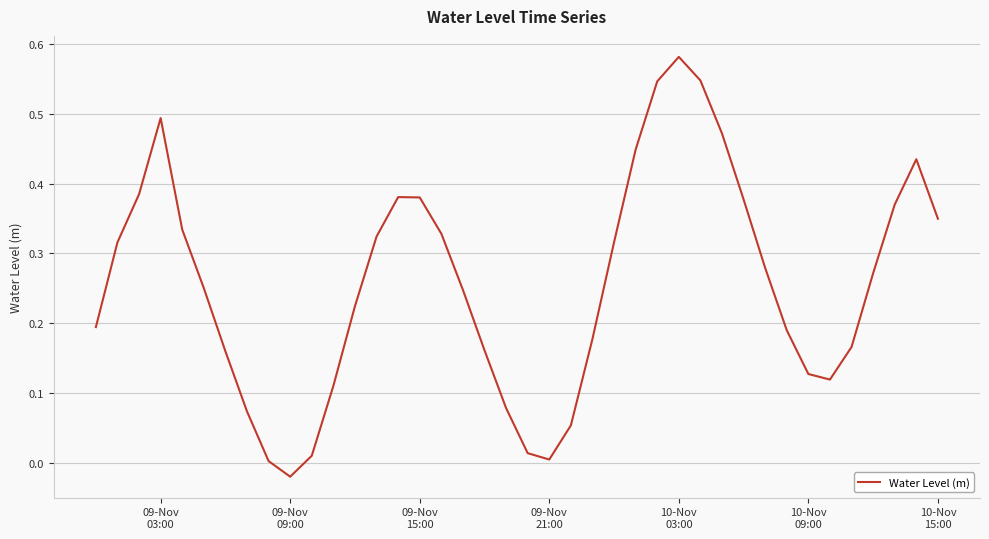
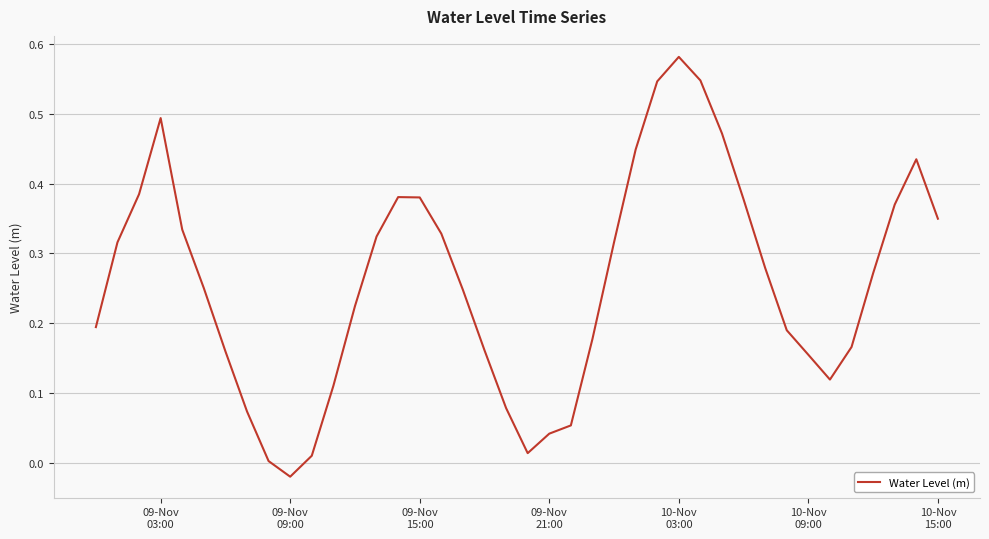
09-Nov 21:00: 0.00 -> 0.04
10-Nov 09:00: 0.13 -> 0.15
